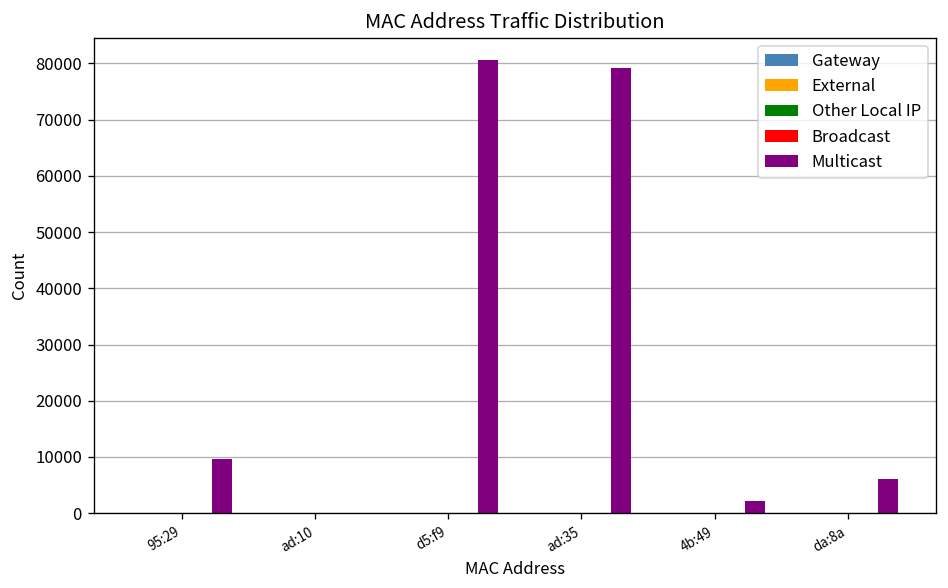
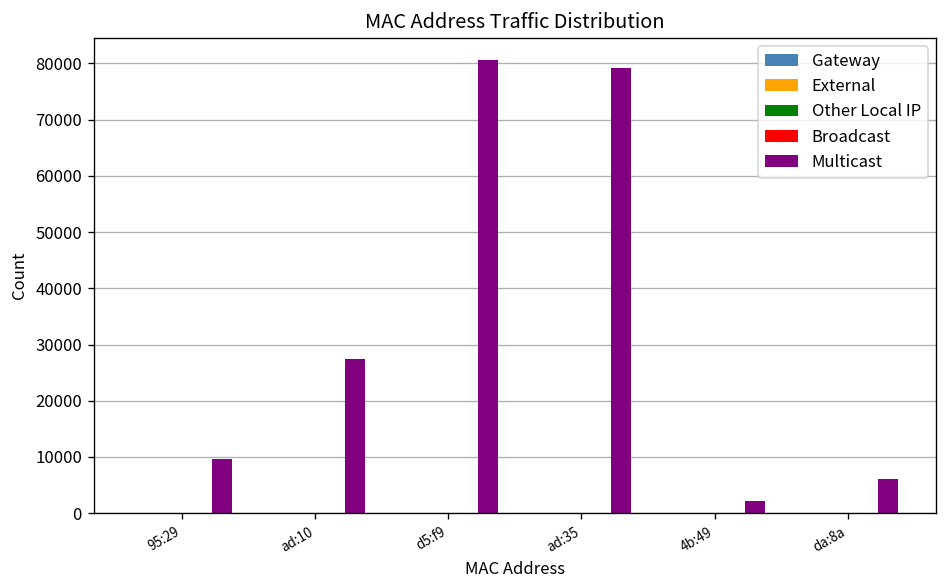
Multicast, ad:10: 0 -> 27000
